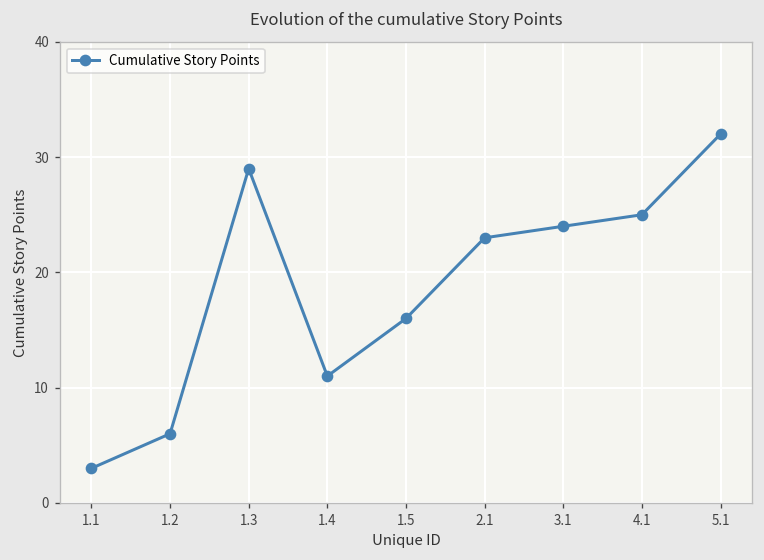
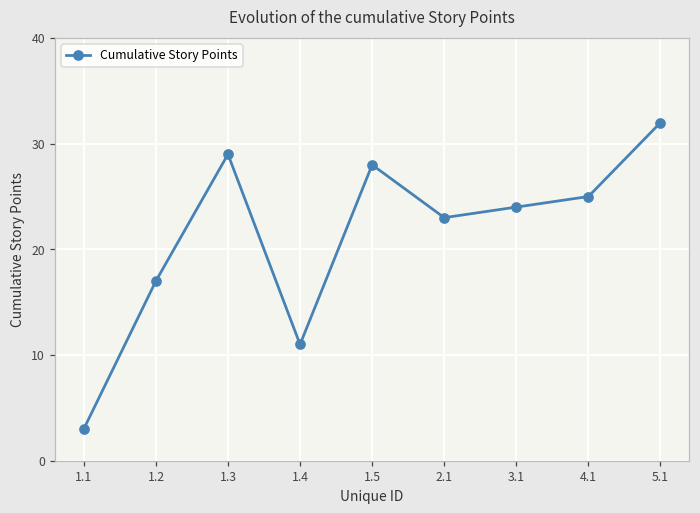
1.2: 6 -> 17
1.5: 16 -> 28
